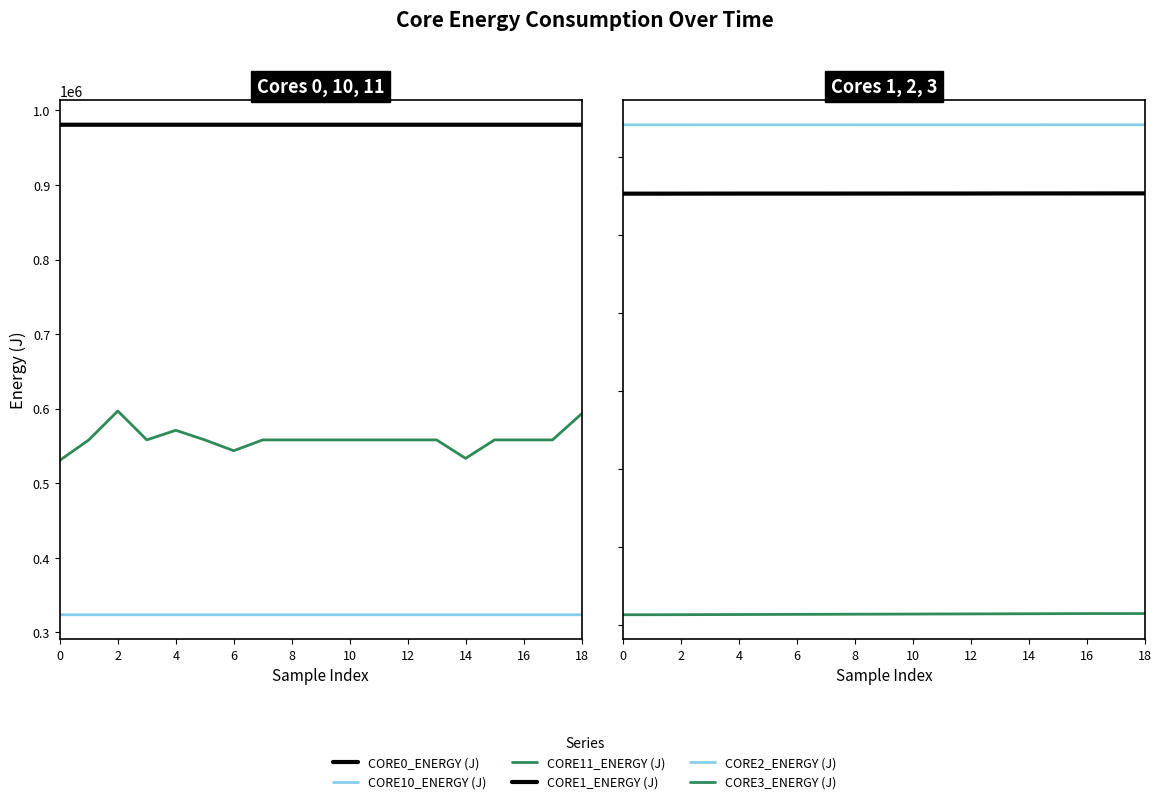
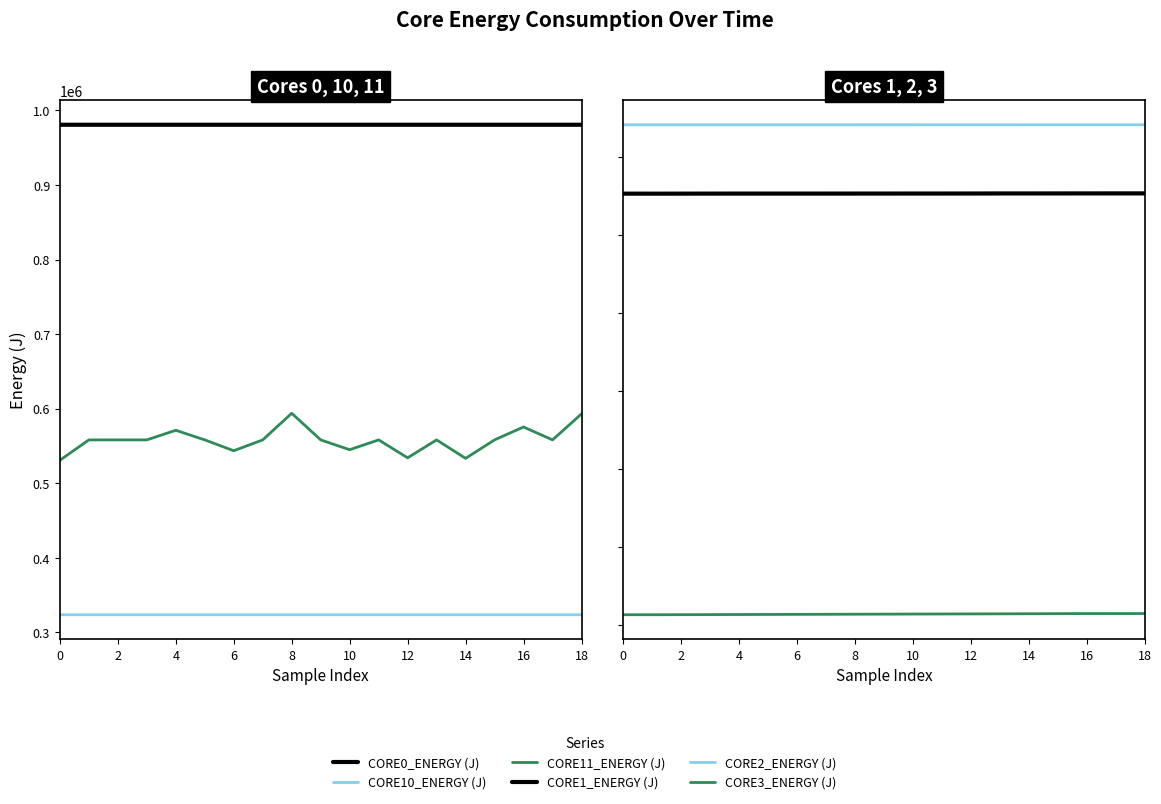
Cores 0, 10, 11, CORE11_ENERGY (J), 2: 600000 -> 560000
Cores 0, 10, 11, CORE11_ENERGY (J), 8: 560000 -> 590000
Cores 0, 10, 11, CORE11_ENERGY (J), 10: 560000 -> 550000
Cores 0, 10, 11, CORE11_ENERGY (J), 12: 560000 -> 530000
Cores 0, 10, 11, CORE11_ENERGY (J), 16: 560000 -> 580000
